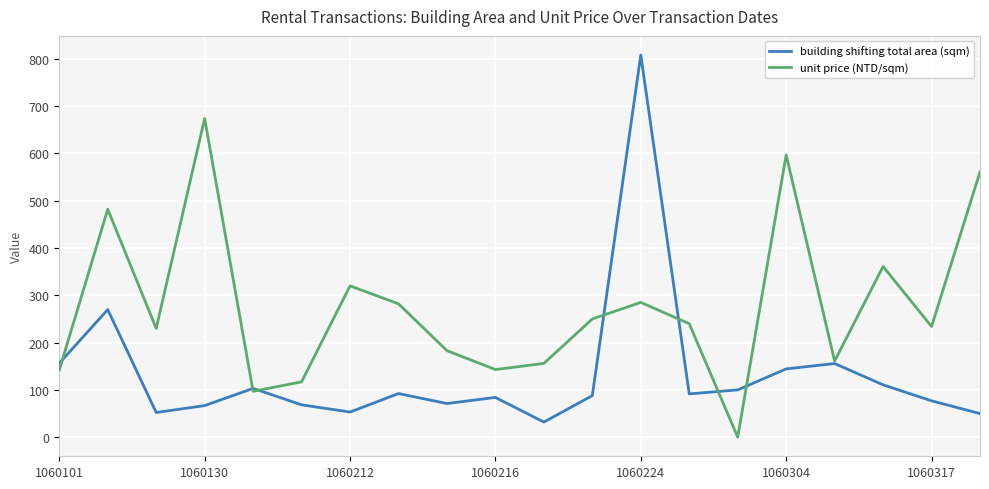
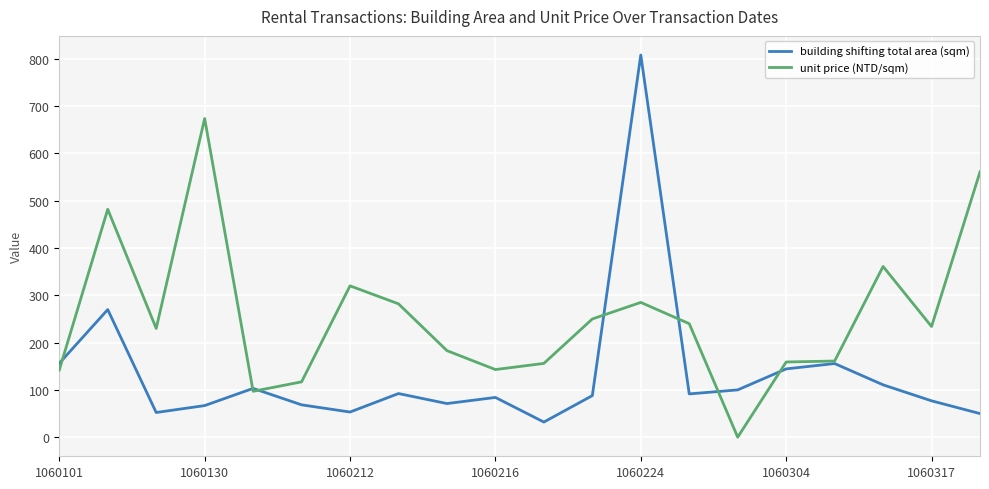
unit price (NTD/sqm), 1060304: 600 -> 160
